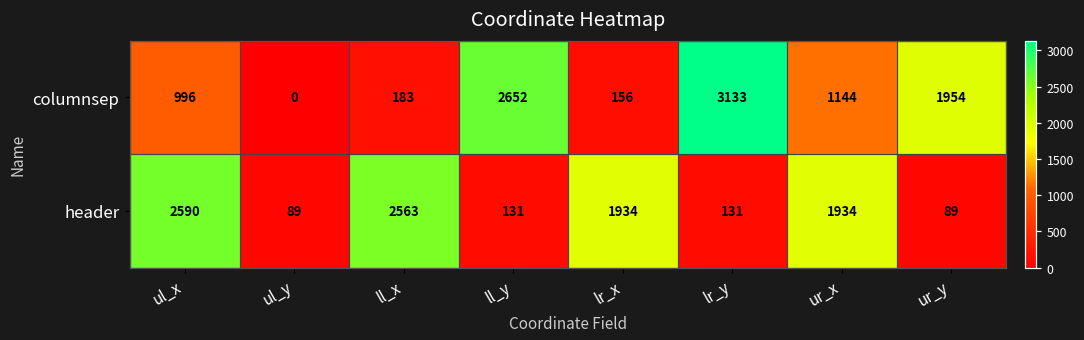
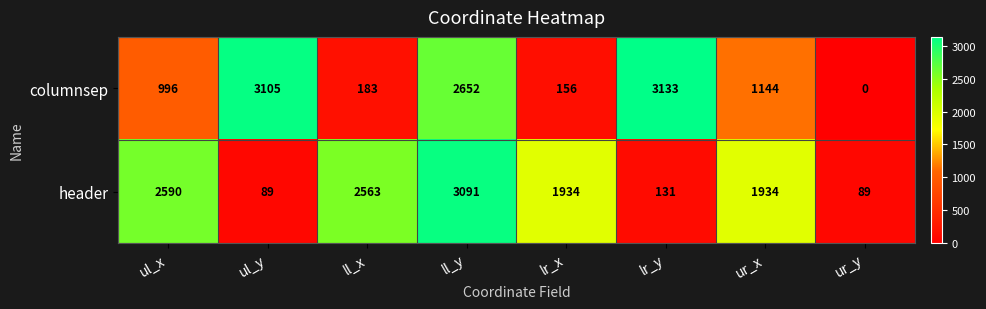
columnsep, ul_y: 0 -> 3105
columnsep, ur_y: 1954 -> 0
header, ll_y: 131 -> 3091
